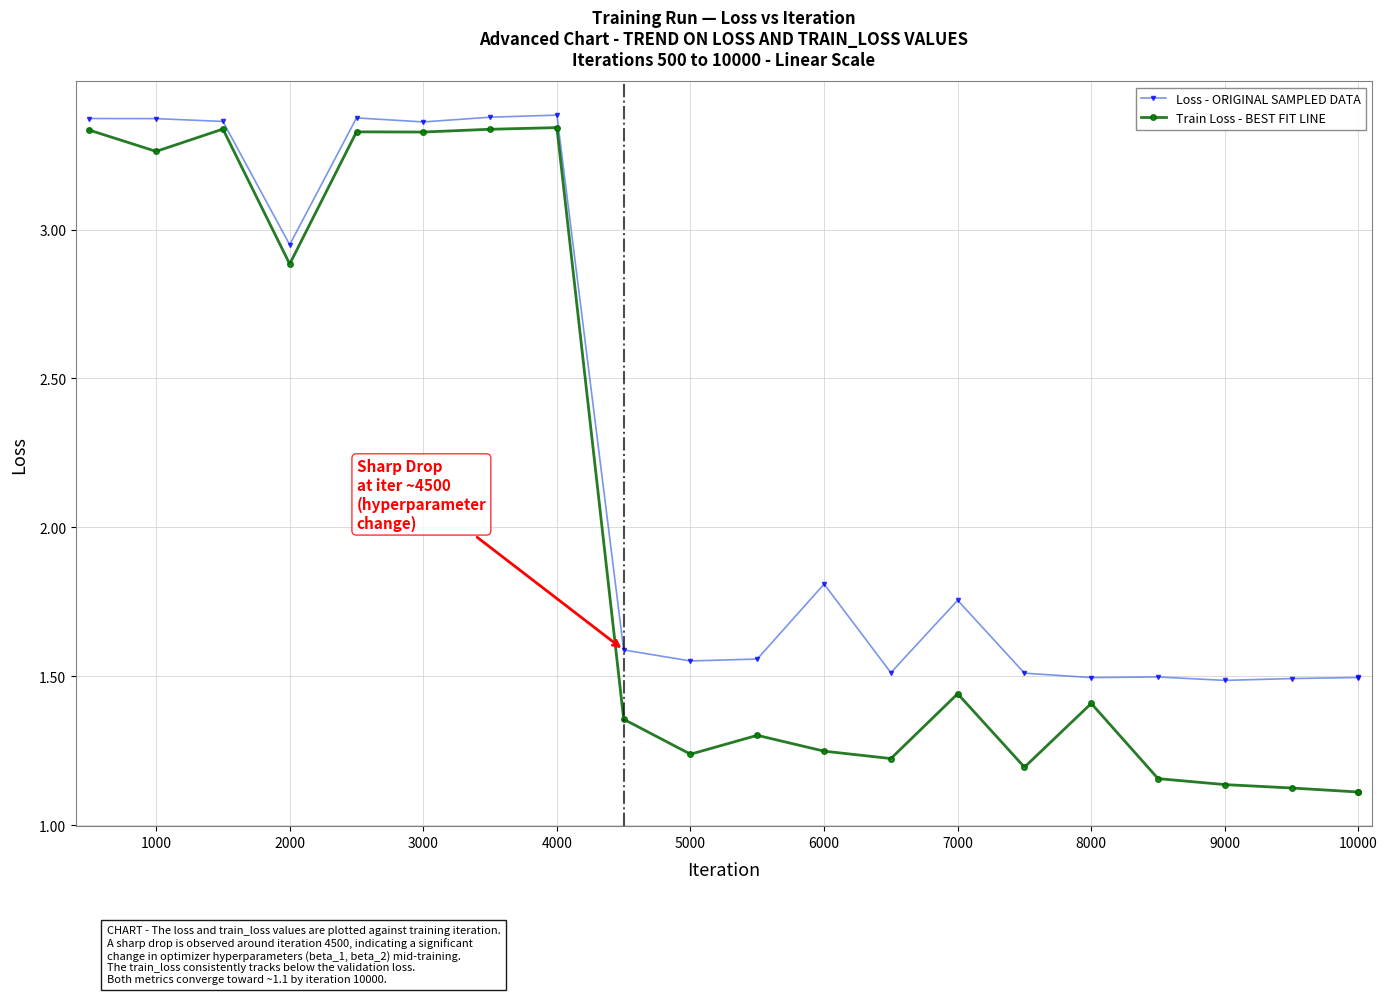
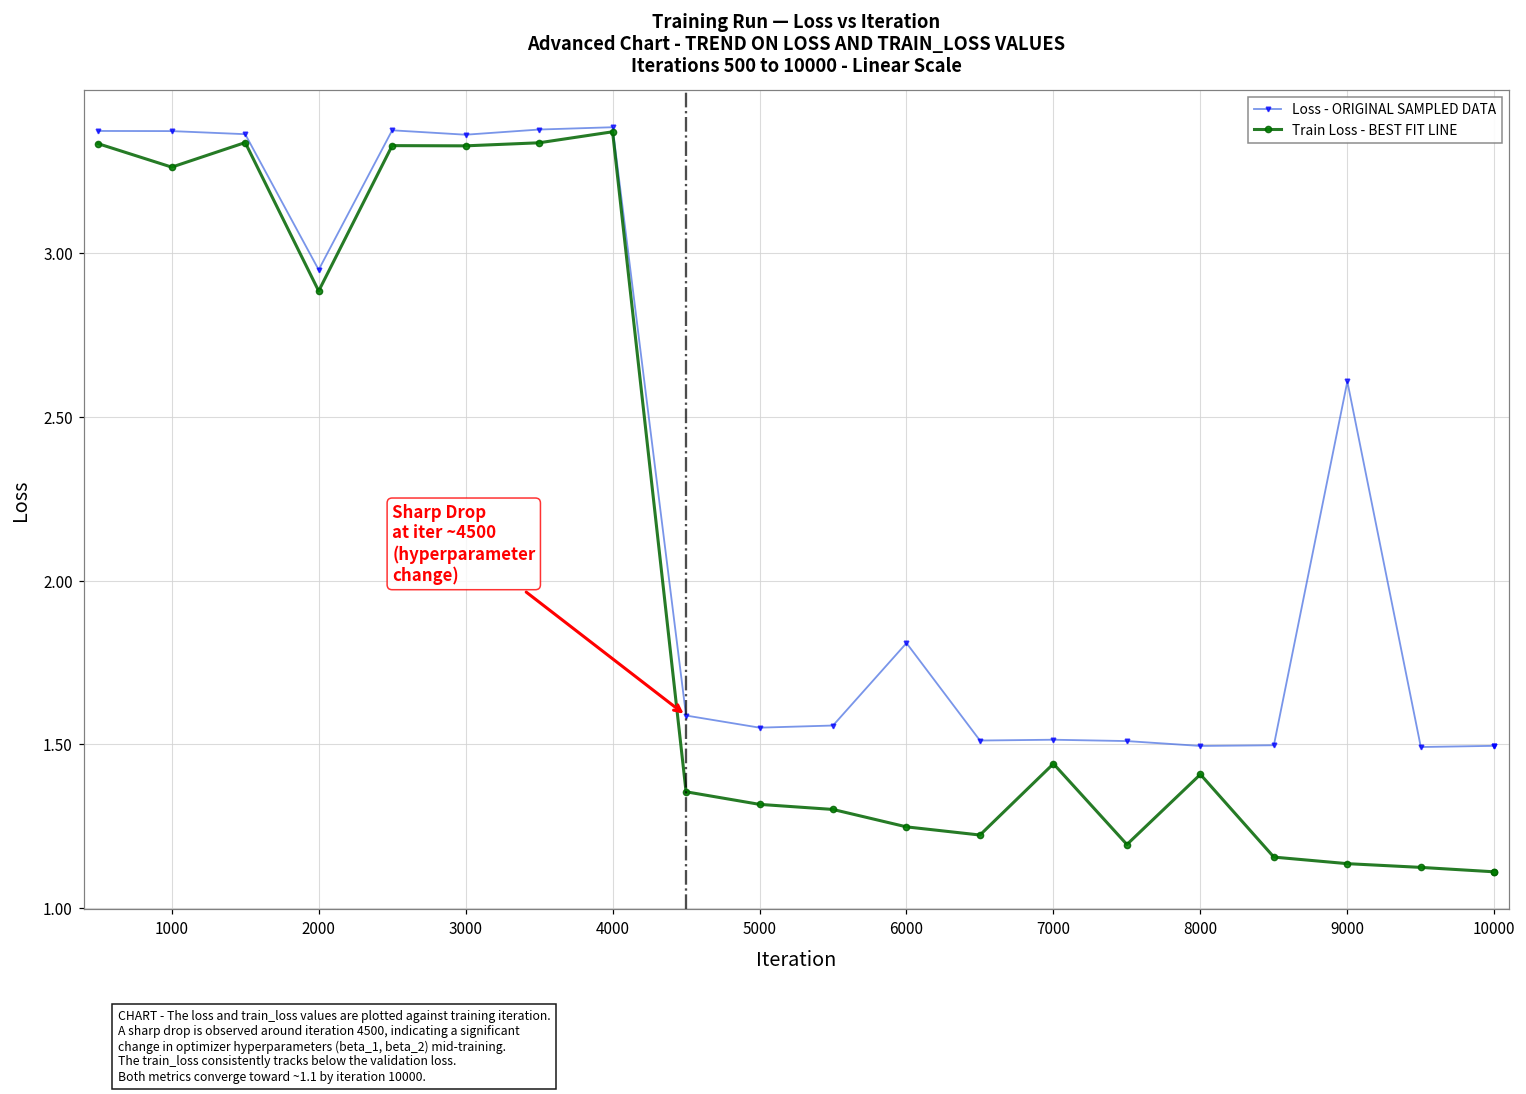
Train Loss - BEST FIT LINE, 4000: 3.34 -> 3.37
Train Loss - BEST FIT LINE, 5000: 1.24 -> 1.32
Loss - ORIGINAL SAMPLED DATA, 7000: 1.75 -> 1.51
Loss - ORIGINAL SAMPLED DATA, 9000: 1.49 -> 2.61
